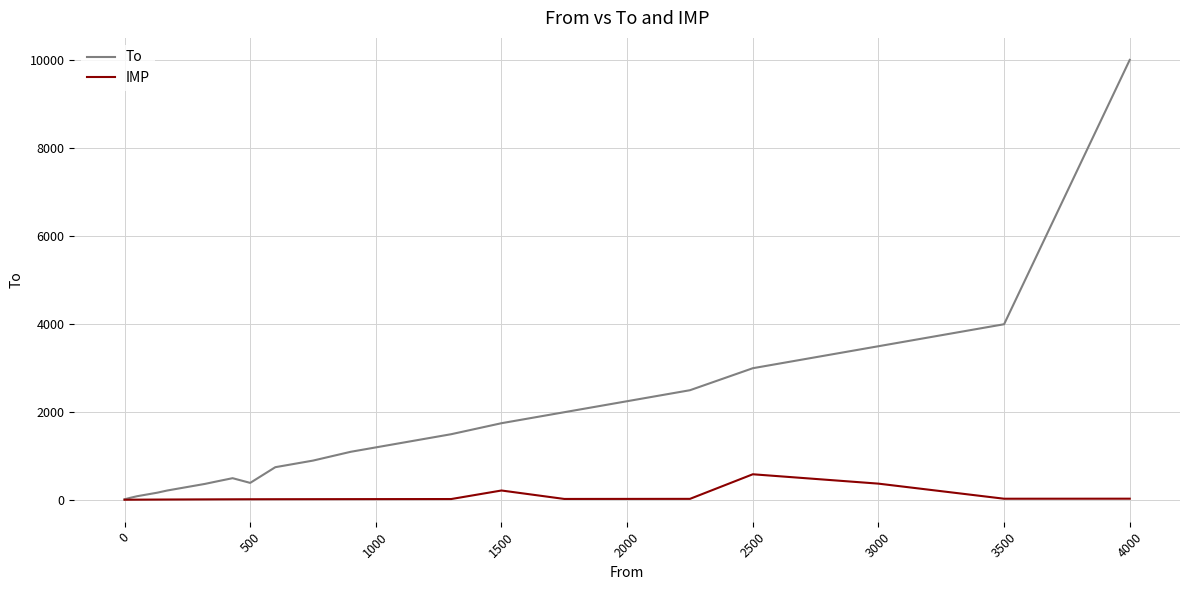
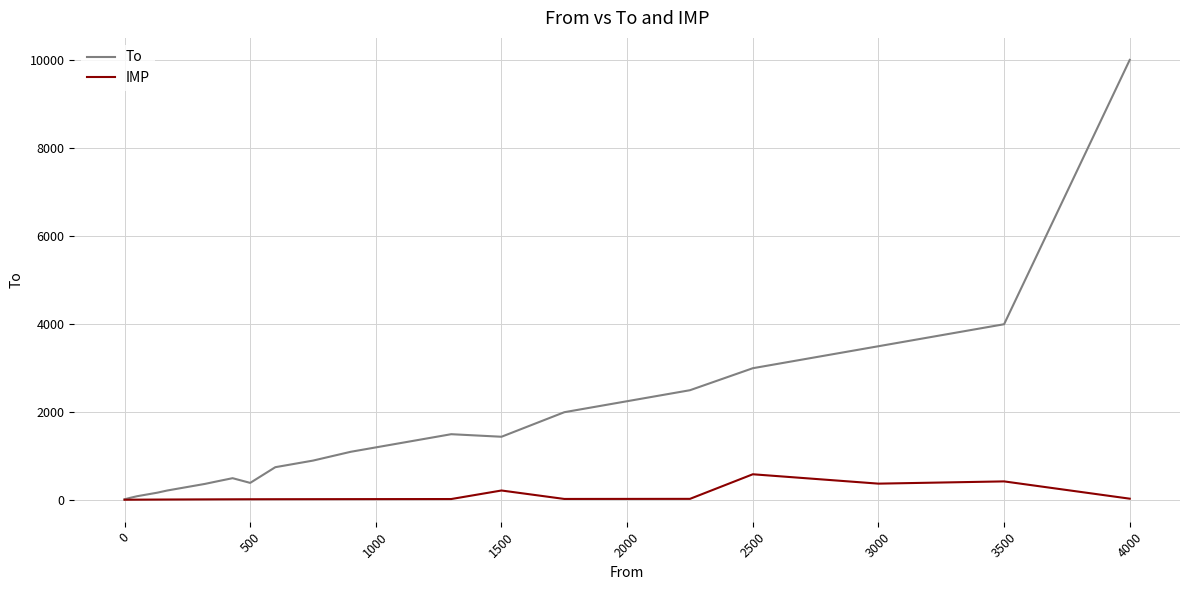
To, 1500: 1700 -> 1400
IMP, 3500: 0 -> 400
